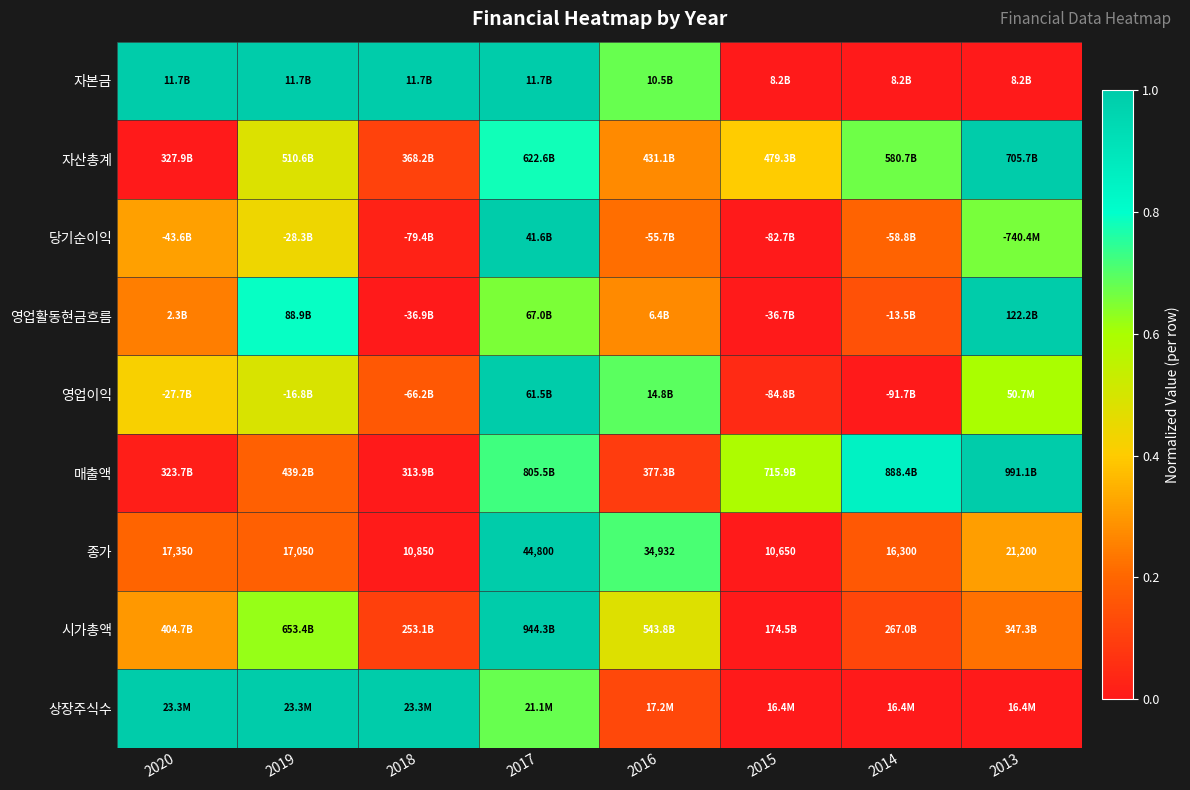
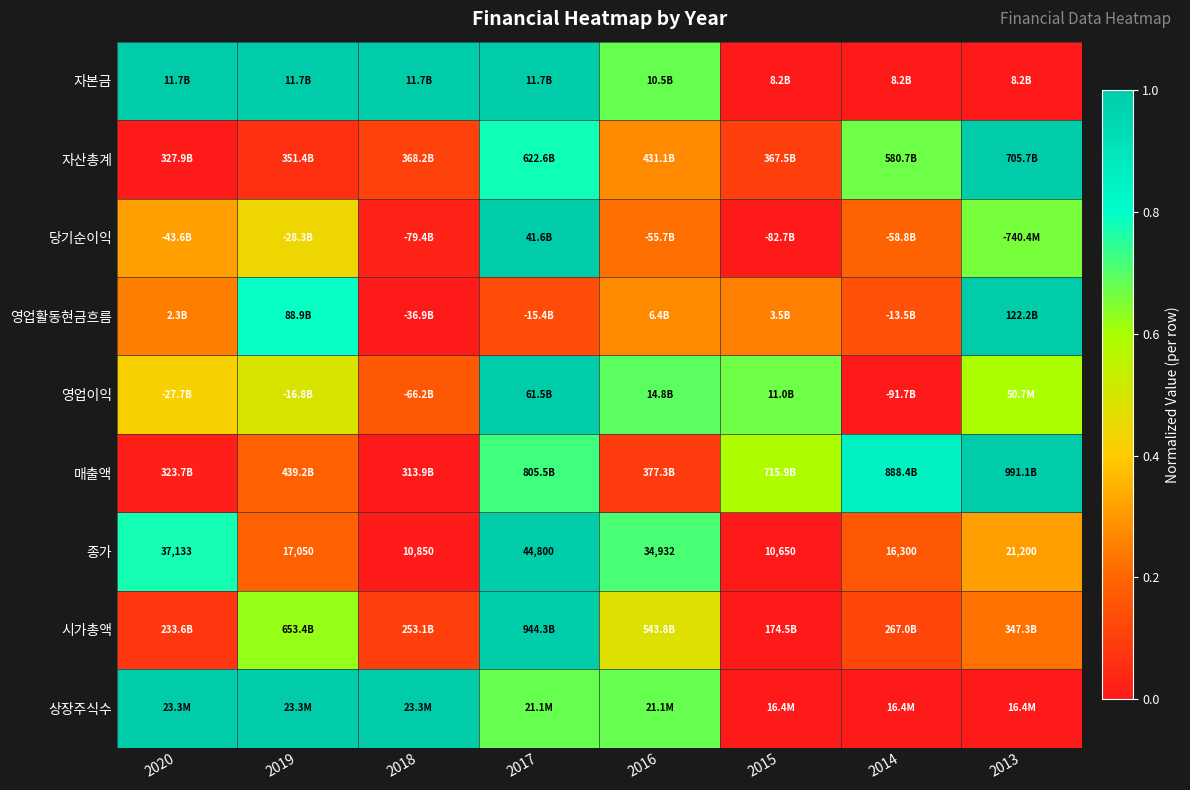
자산총계, 2019: 510.6B -> 351.4B
자산총계, 2015: 479.3B -> 367.5B
영업활동현금흐름, 2017: 67.0B -> -15.4B
영업활동현금흐름, 2015: -36.7B -> 3.5B
영업이익, 2015: -84.8B -> 11.0B
종가, 2020: 17,350 -> 37,133
시가총액, 2020: 404.7B -> 233.6B
상장주식수, 2016: 17.2M -> 21.1M
